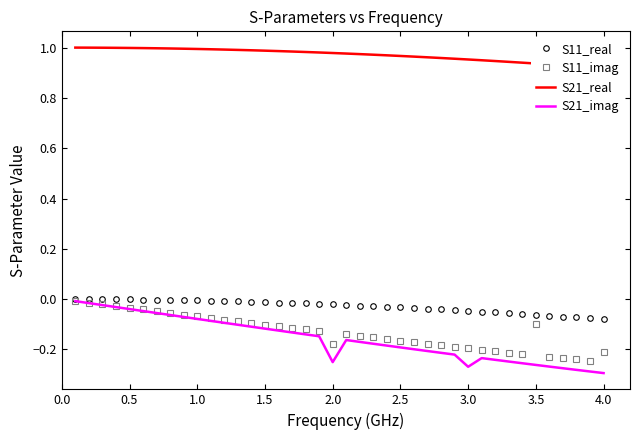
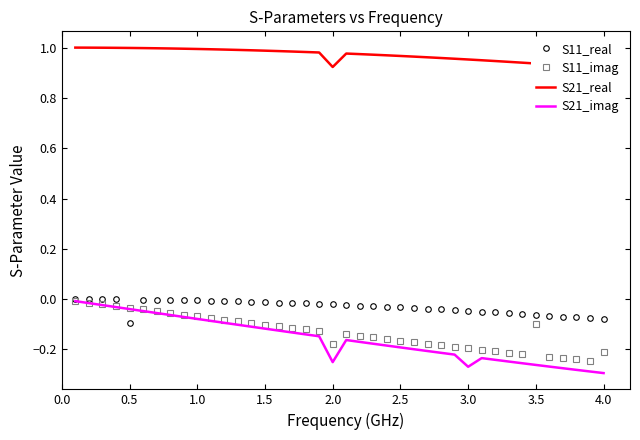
S11_real, 0.5: 0.00 -> -0.10
S21_real, 2.0: 0.98 -> 0.92
